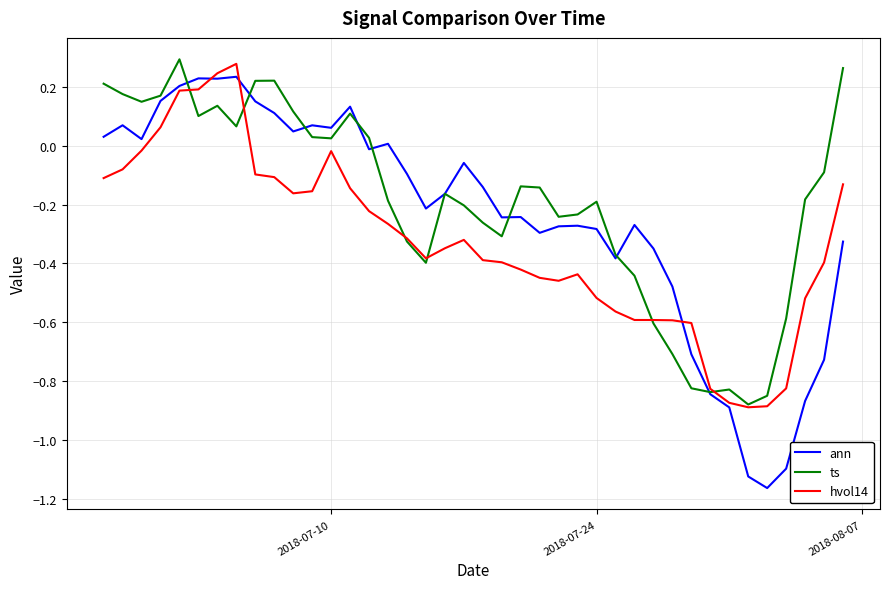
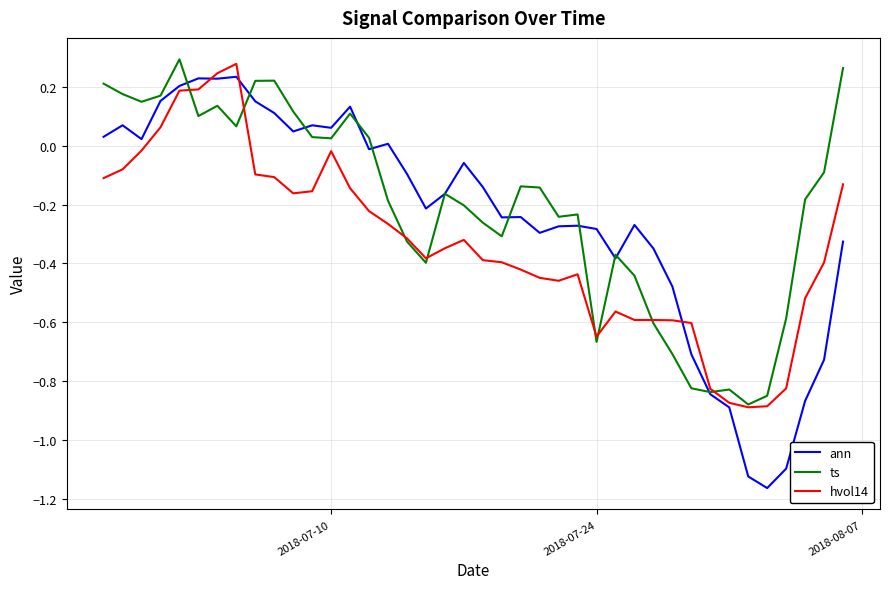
ts, 2018-07-24: -0.19 -> -0.67
hvol14, 2018-07-24: -0.52 -> -0.65
